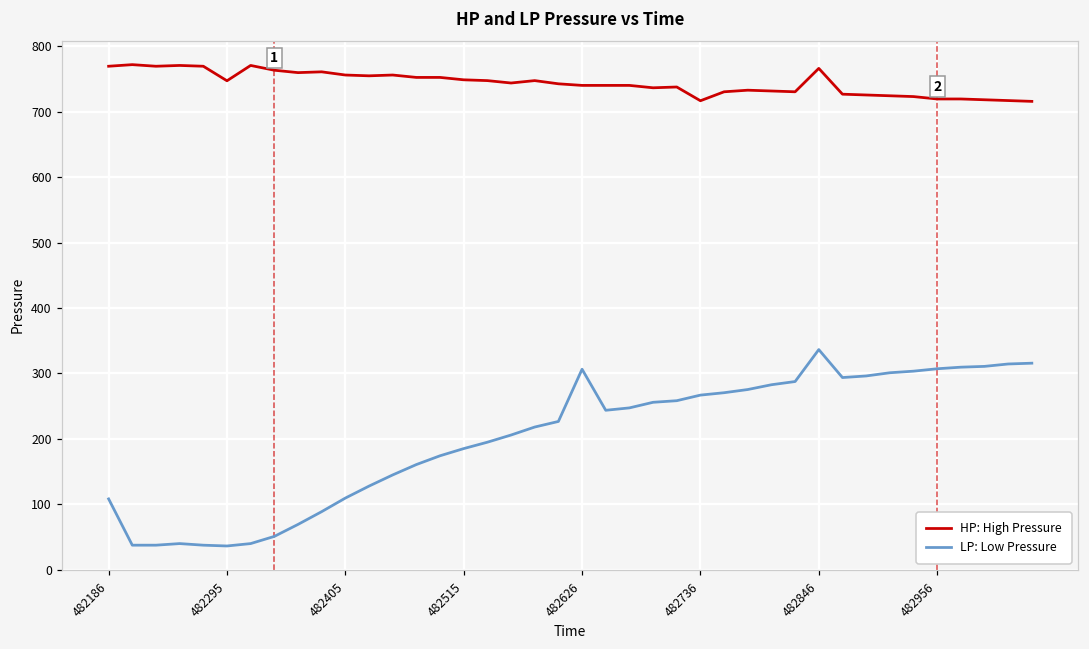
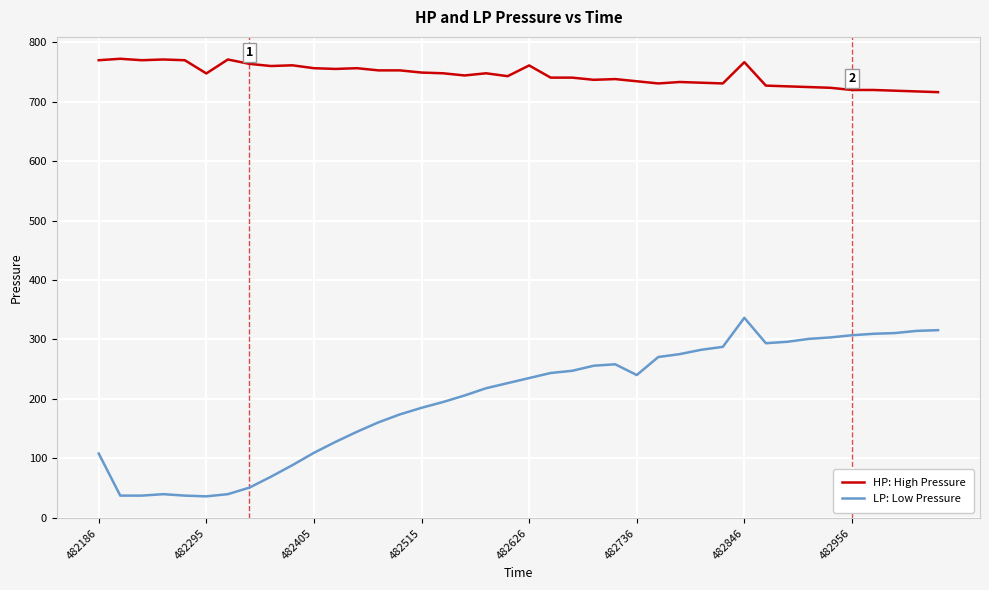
HP: High Pressure, 482626: 740 -> 760
LP: Low Pressure, 482626: 310 -> 240
HP: High Pressure, 482736: 720 -> 730
LP: Low Pressure, 482736: 270 -> 240
